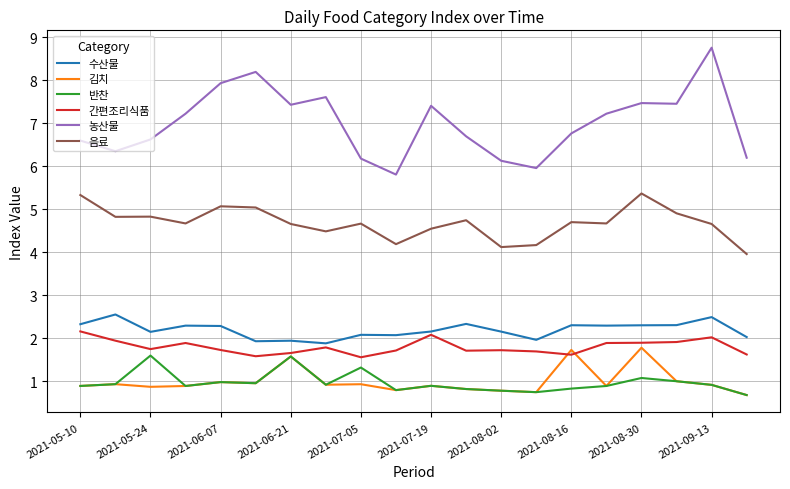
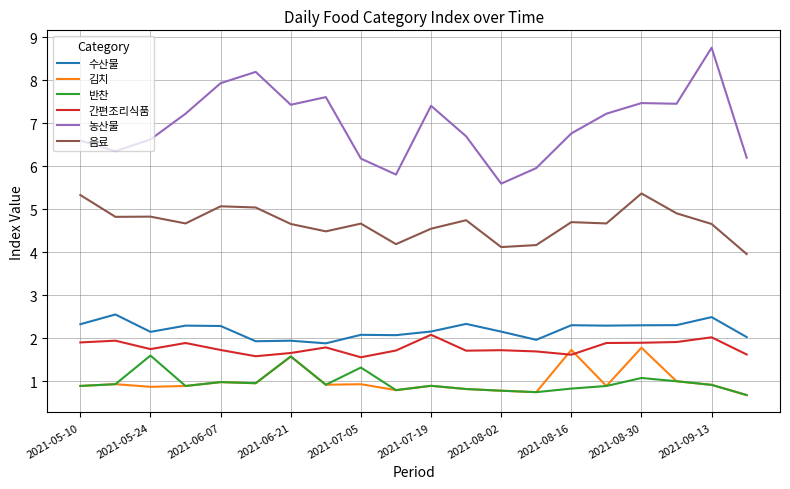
간편조리식품, 2021-05-10: 2.2 -> 1.9
농산물, 2021-08-02: 6.1 -> 5.6
